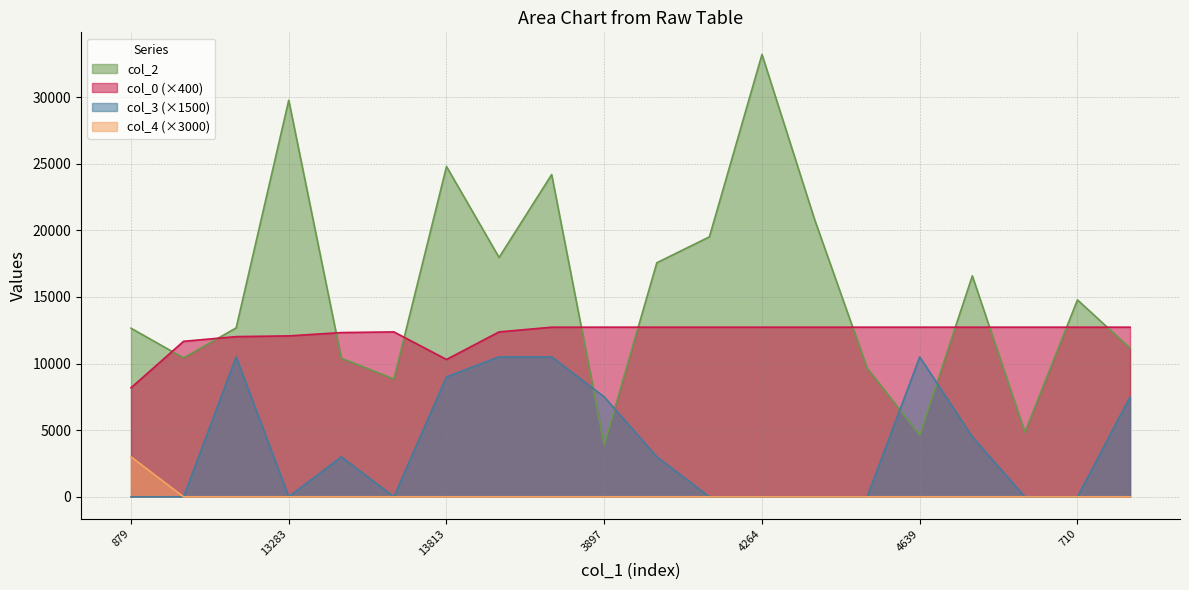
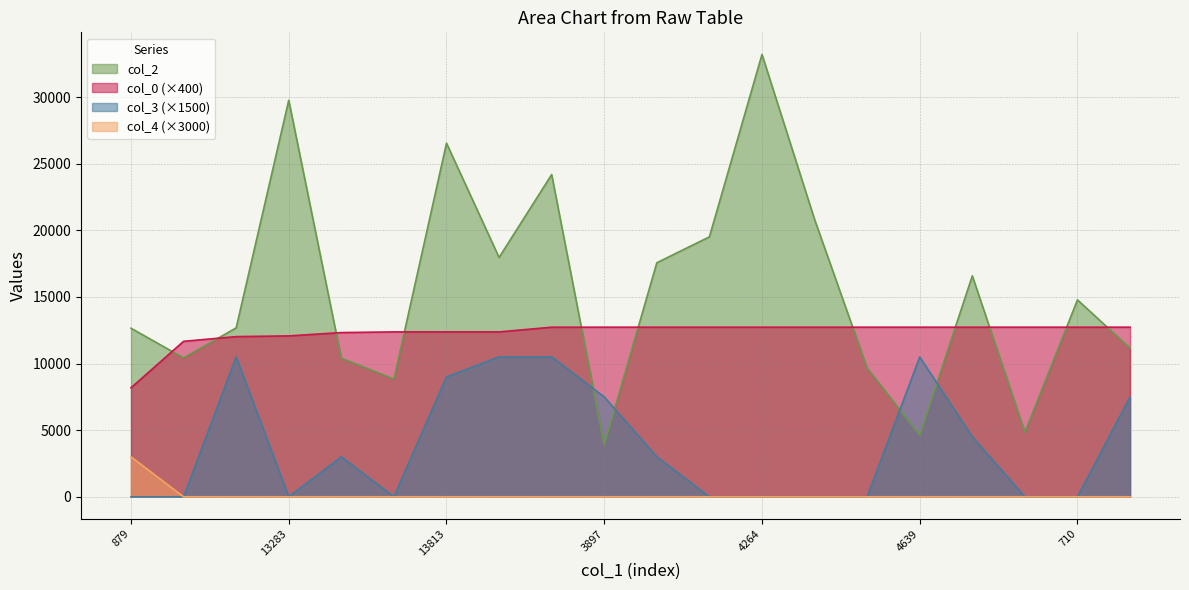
col_2, 13813: 24800 -> 26500
col_0 (×400), 13813: 10300 -> 12400
